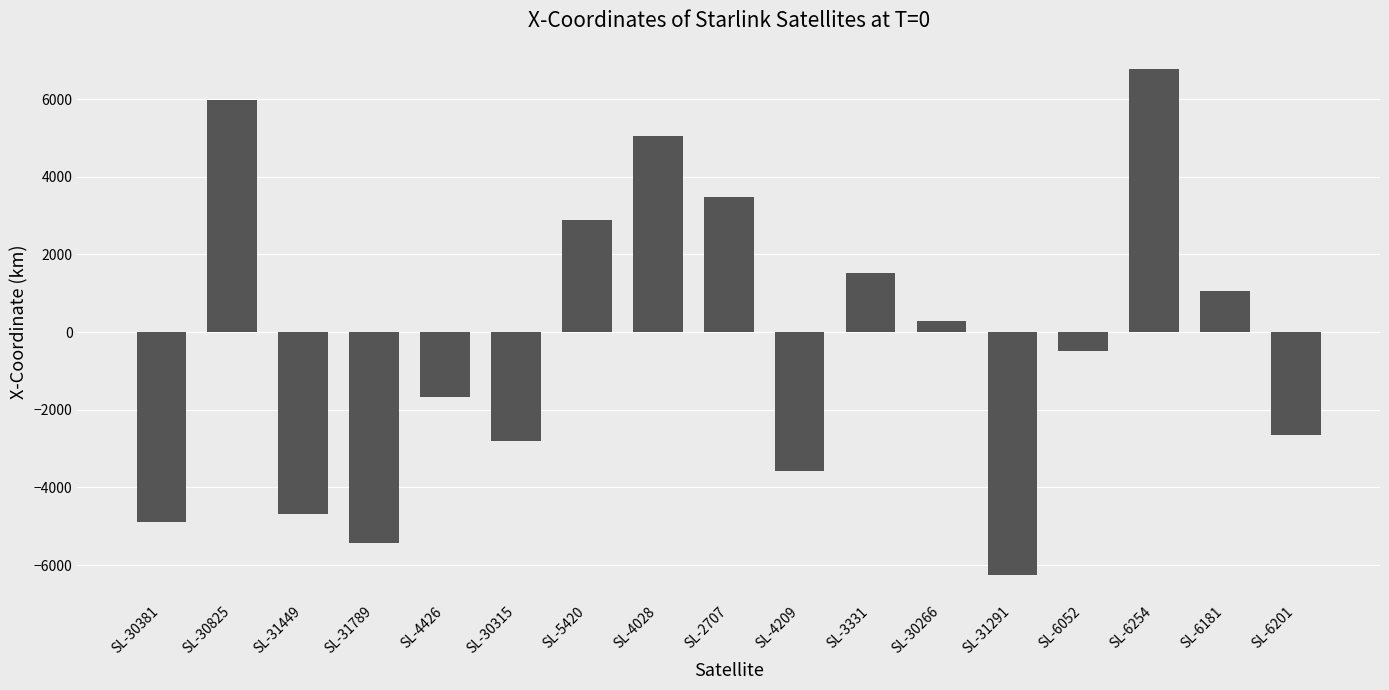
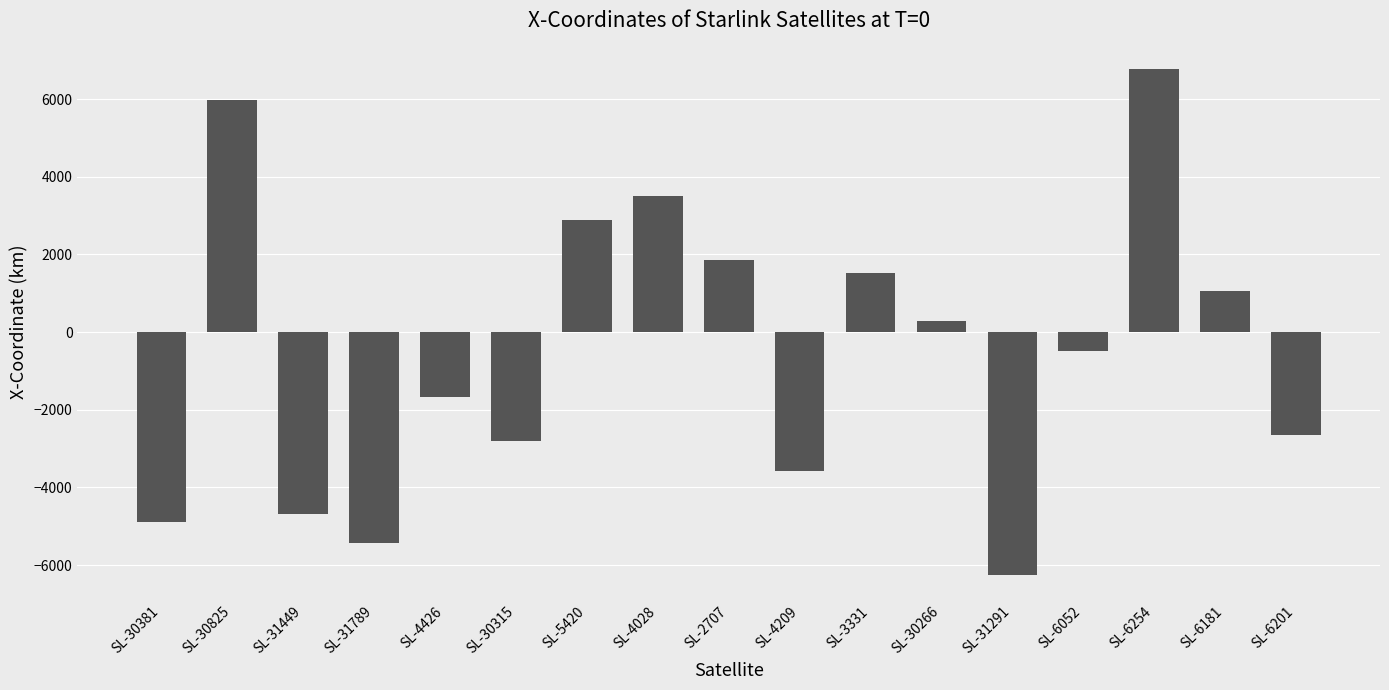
SL-4028: 5000 -> 3500
SL-2707: 3500 -> 1900
